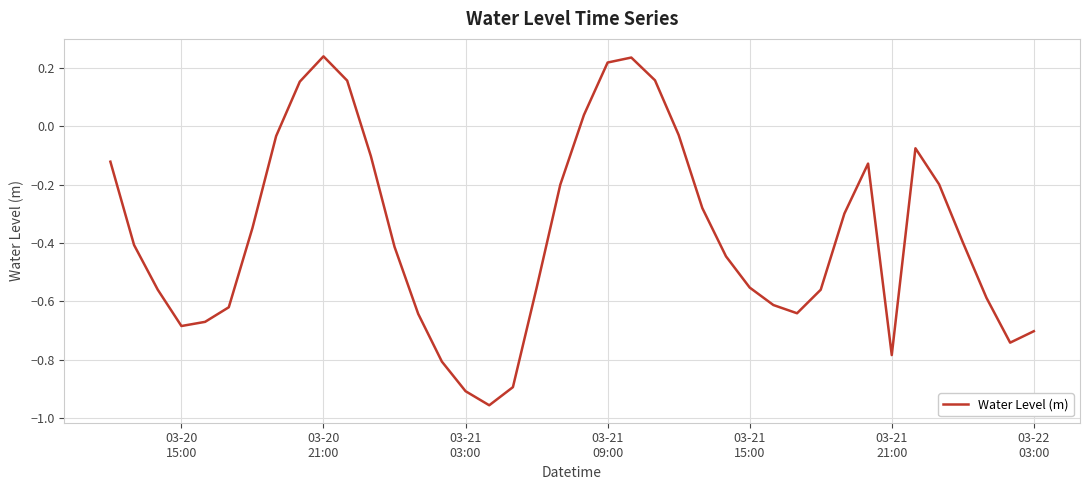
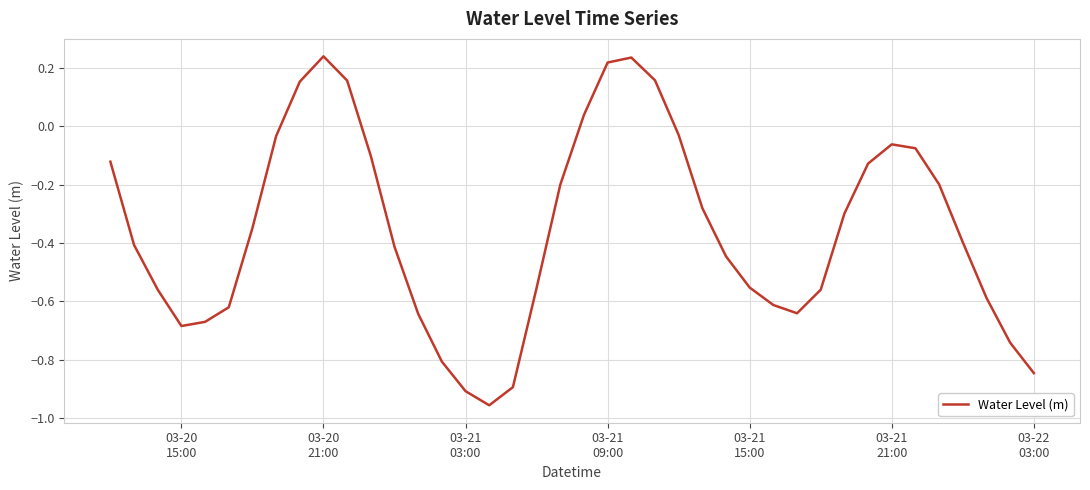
03-21 21:00: -0.78 -> -0.06
03-22 03:00: -0.70 -> -0.85
